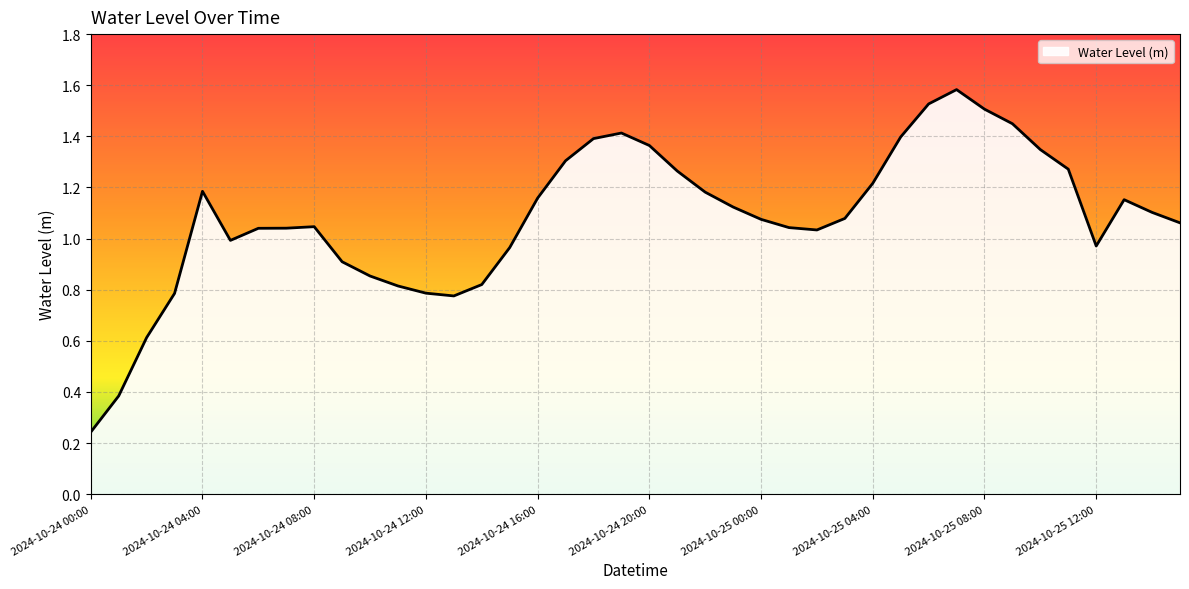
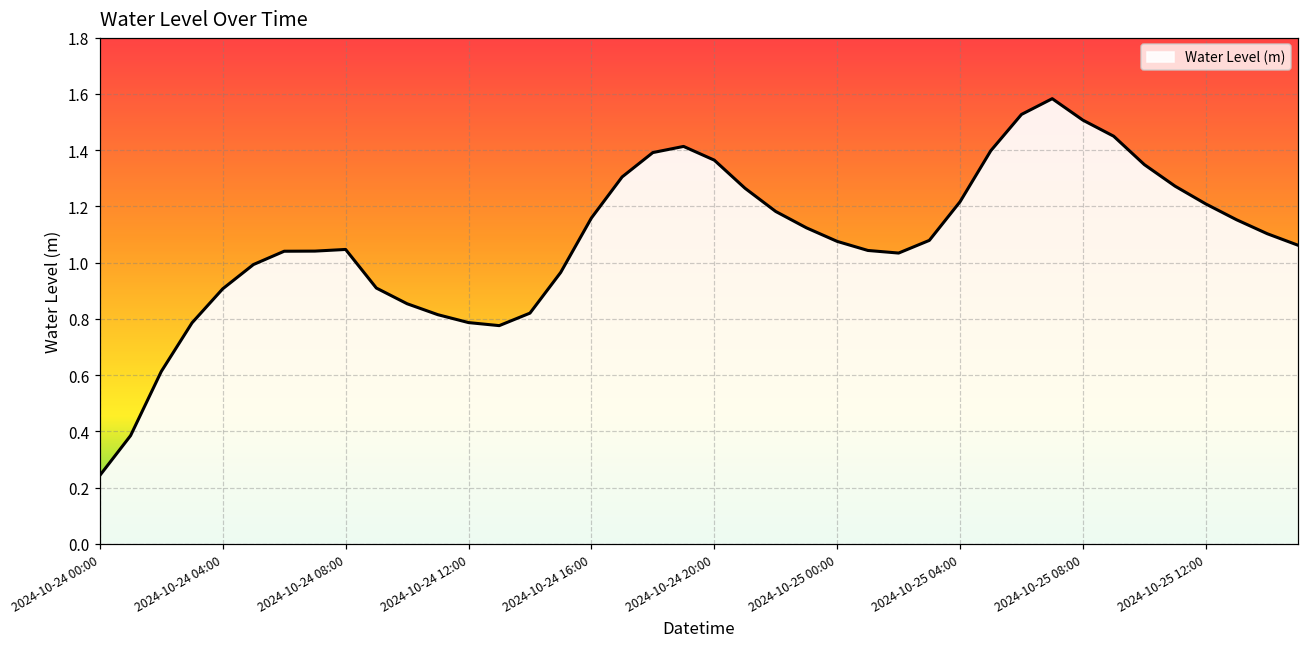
2024-10-24 04:00: 1.19 -> 0.91
2024-10-25 12:00: 0.97 -> 1.21
